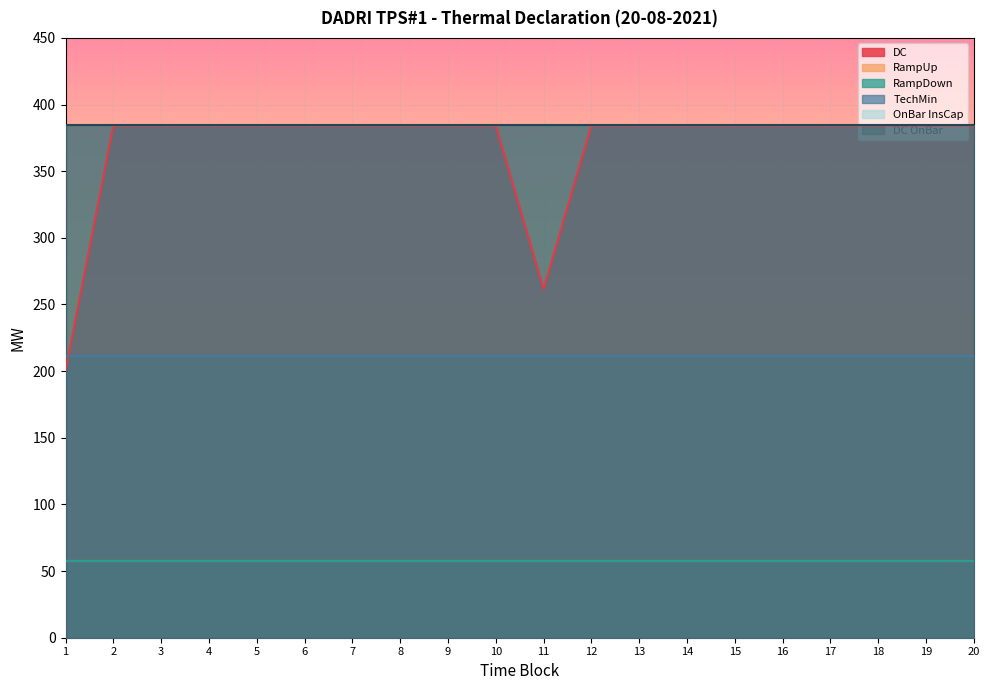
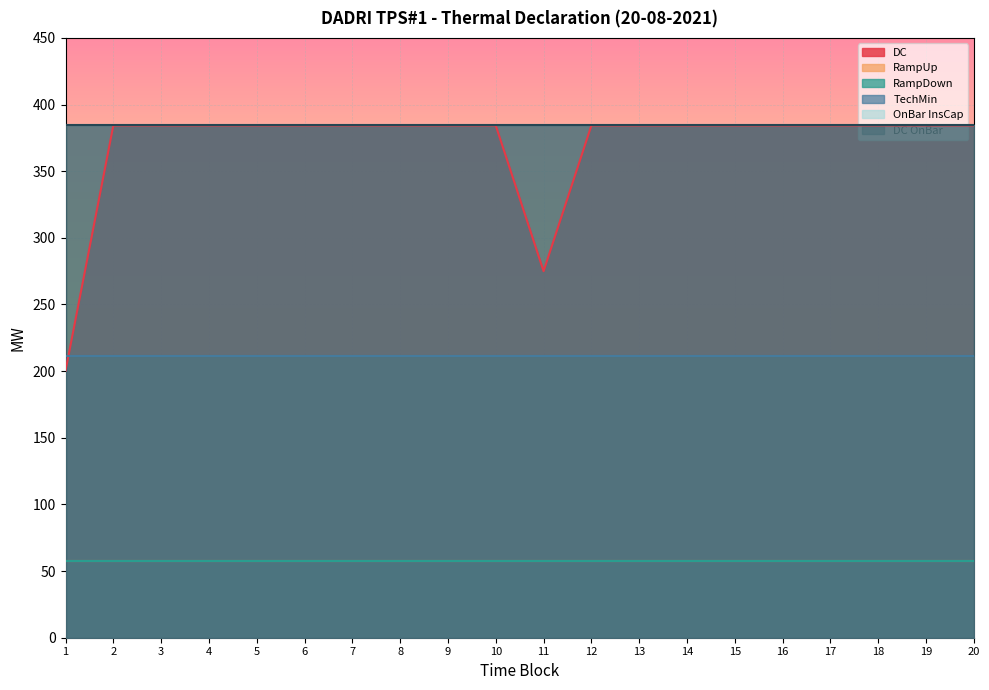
DC, 11: 262 -> 275
